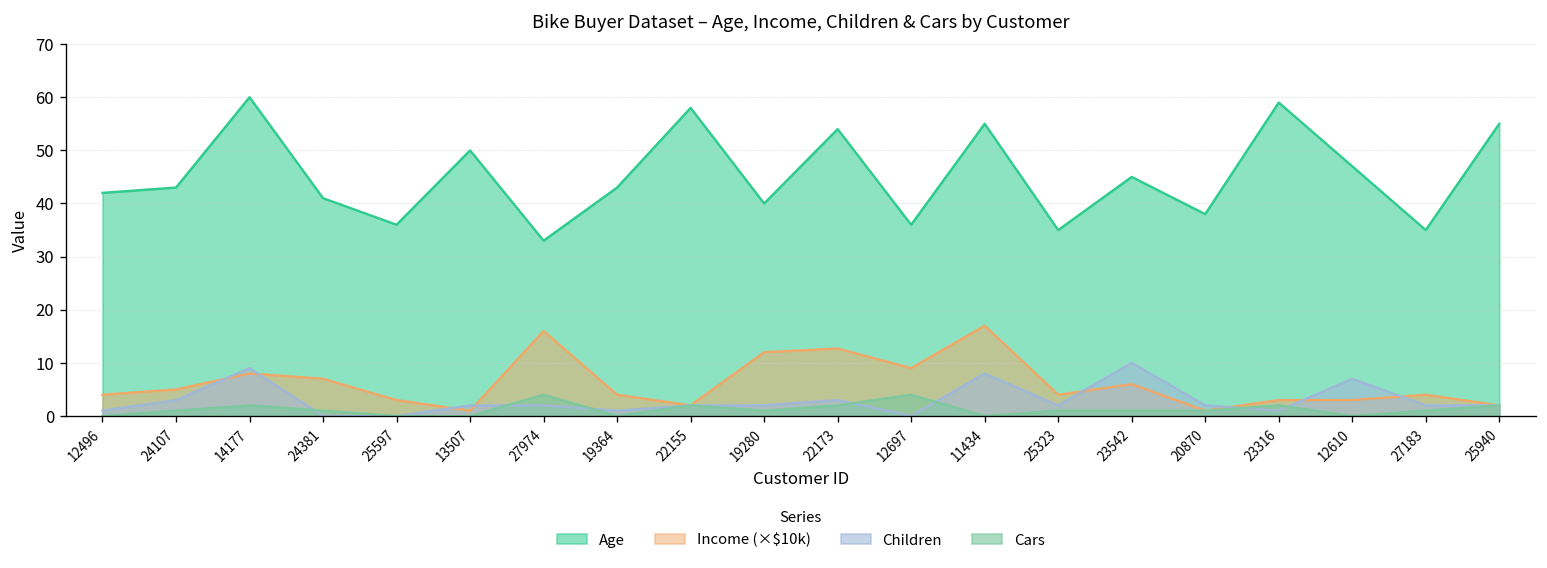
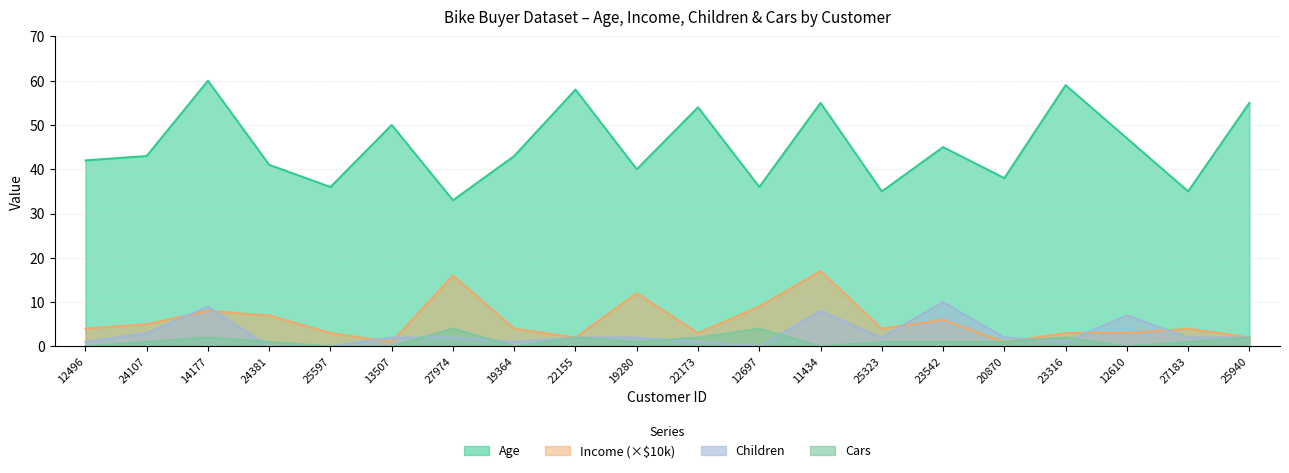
Income (×$10k), 22173: 13 -> 3
Children, 22173: 3 -> 1
